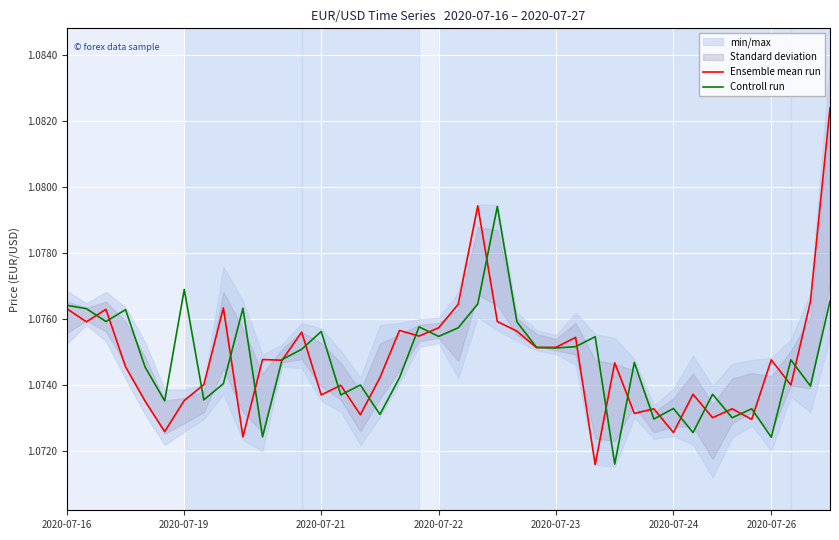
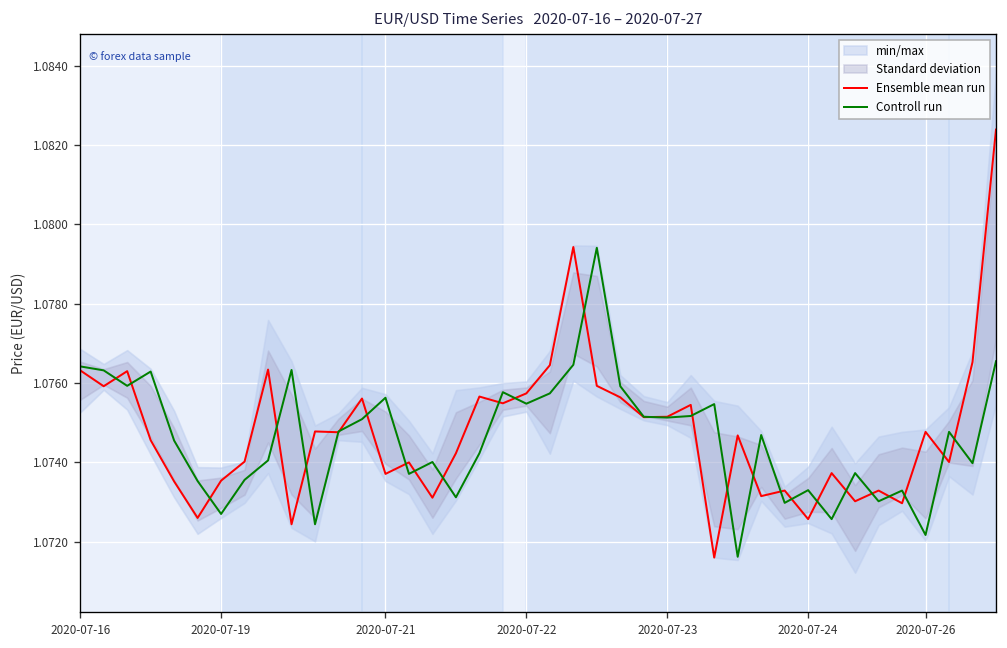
Controll run, 2020-07-19: 1.0769 -> 1.0727
Controll run, 2020-07-26: 1.0724 -> 1.0722
